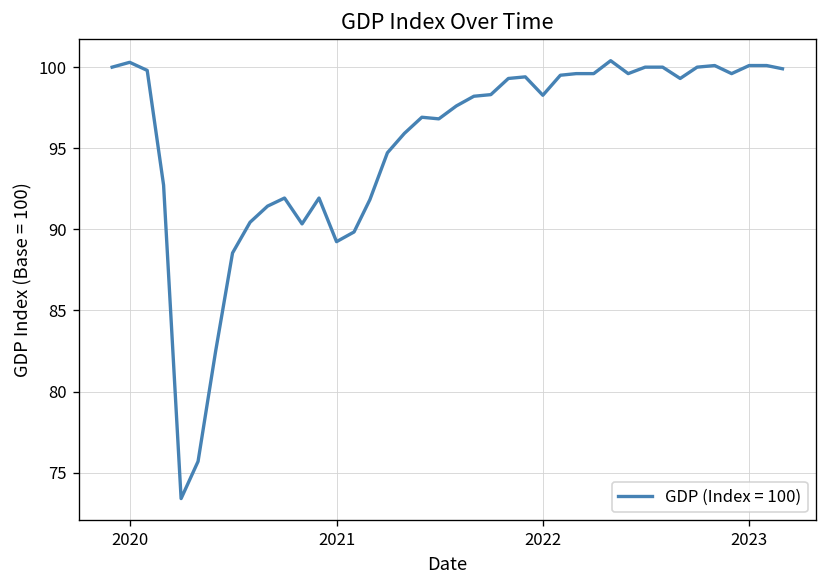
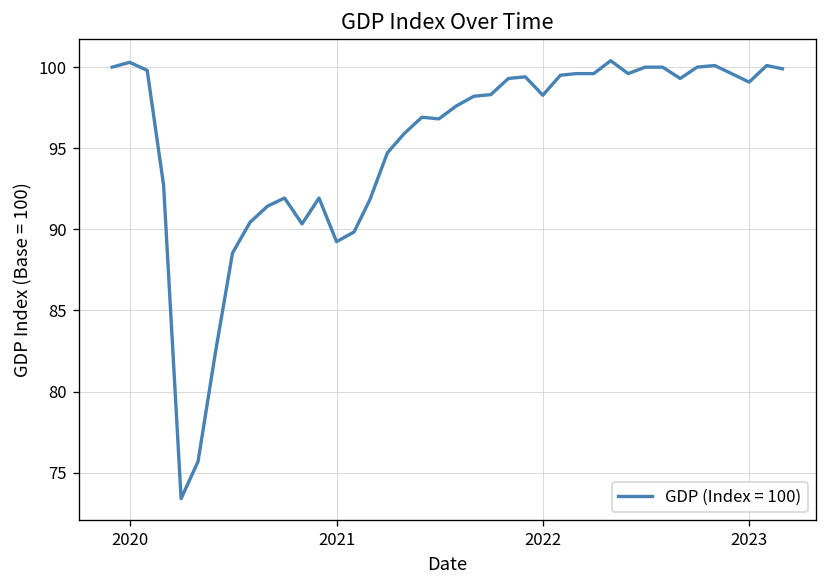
2023: 100.1 -> 99.1
